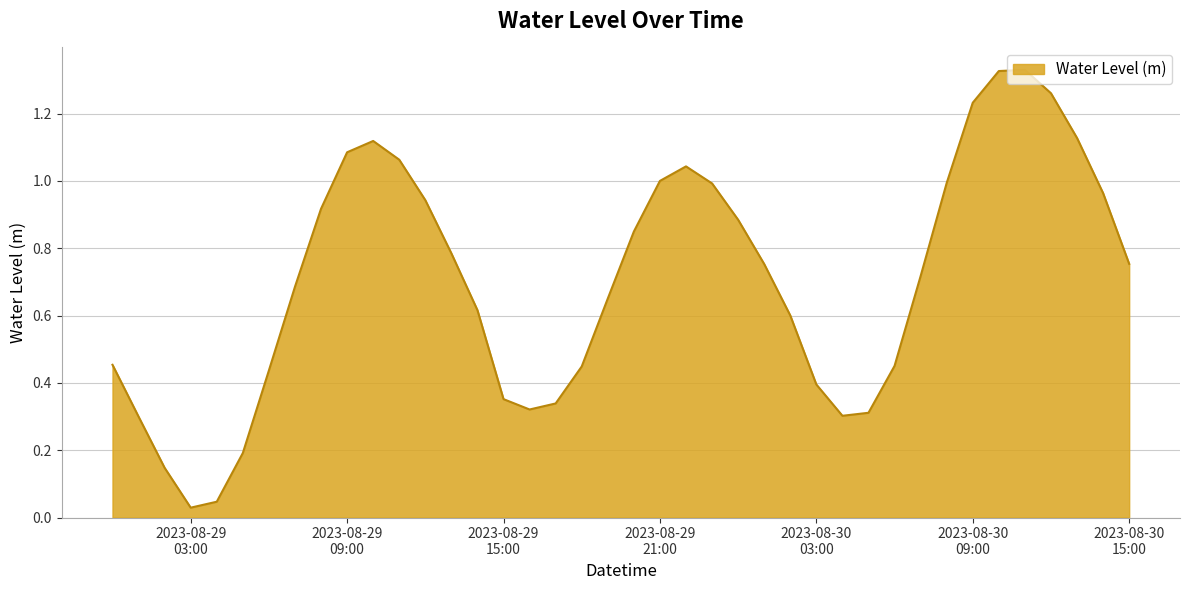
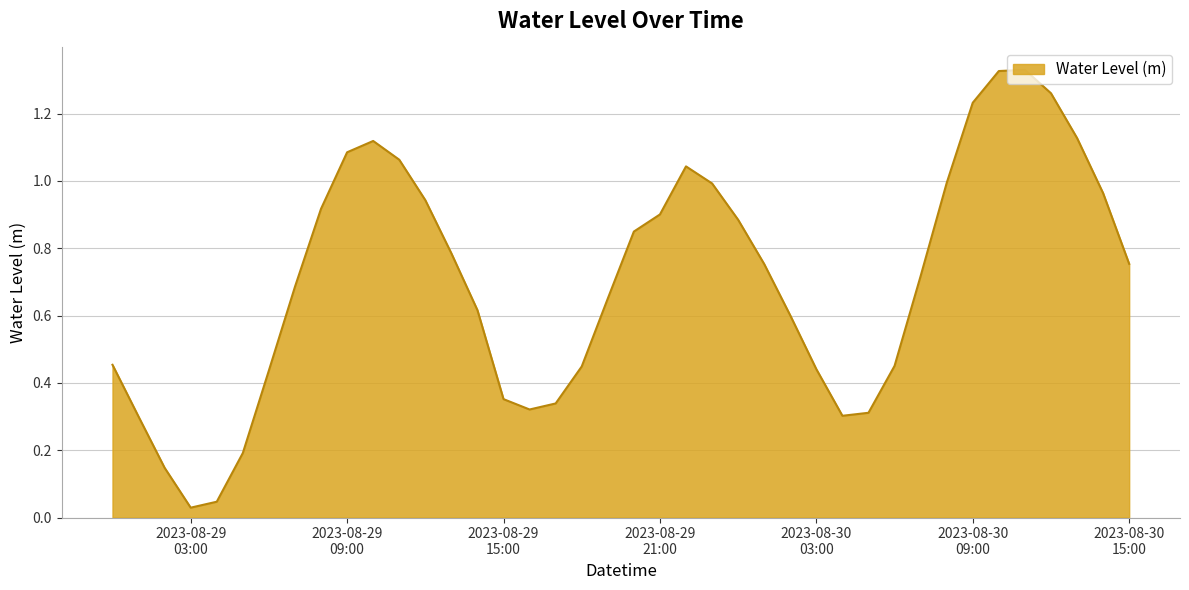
2023-08-29 21:00: 1.00 -> 0.90
2023-08-30 03:00: 0.40 -> 0.44
